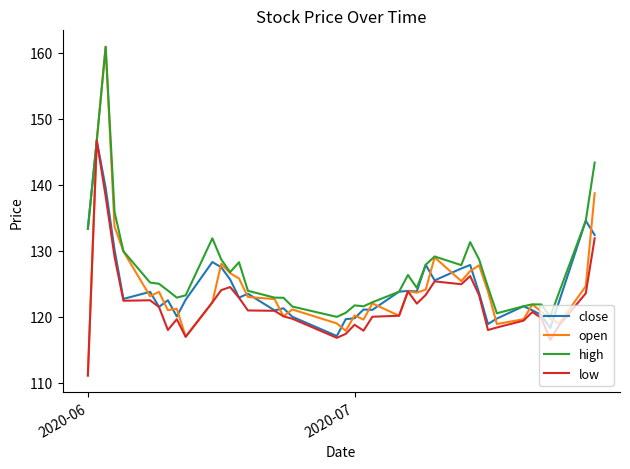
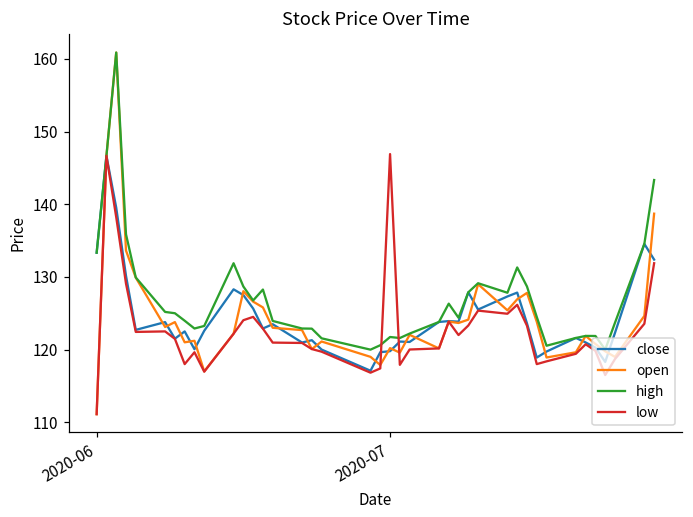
low, 2020-07: 119 -> 147
